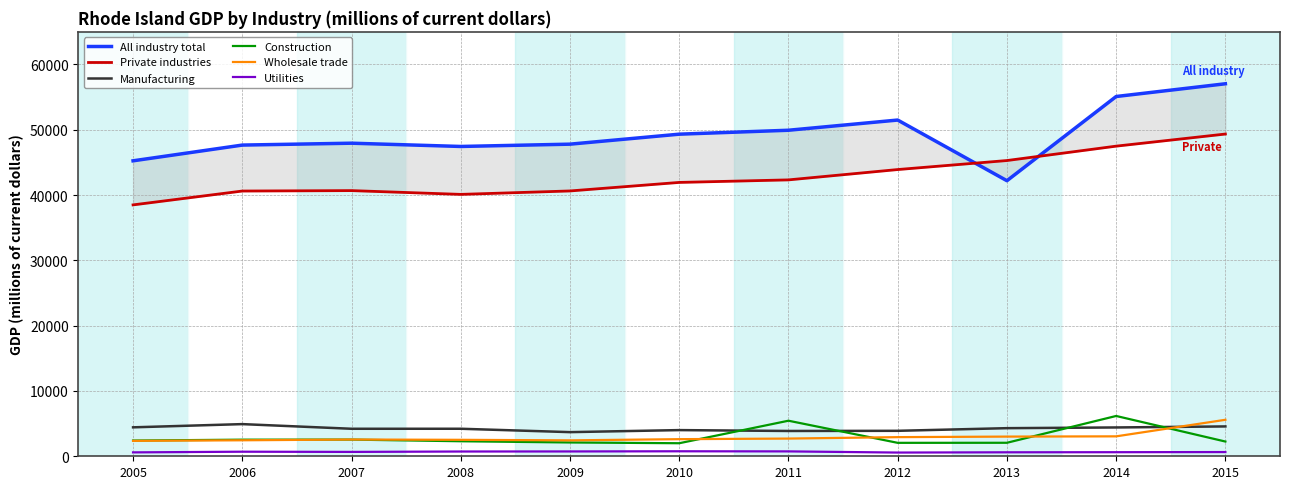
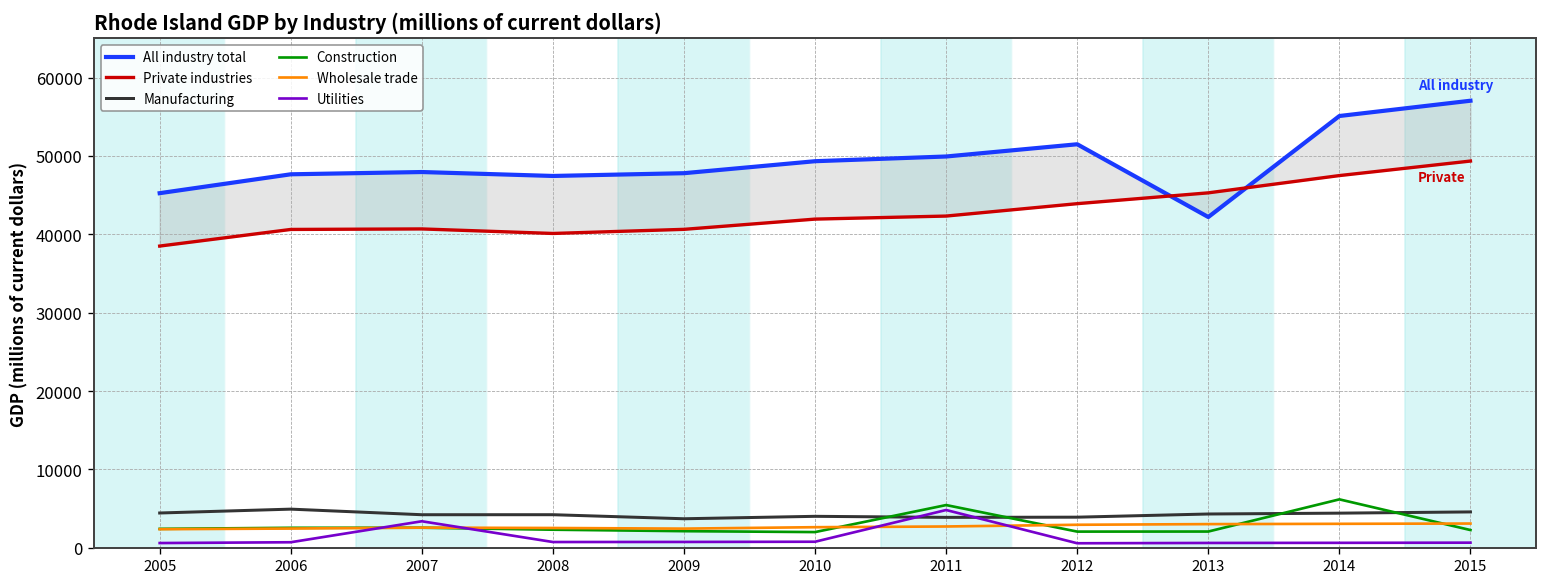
Utilities, 2007: 1000 -> 3000
Utilities, 2011: 1000 -> 5000
Wholesale trade, 2015: 6000 -> 3000
